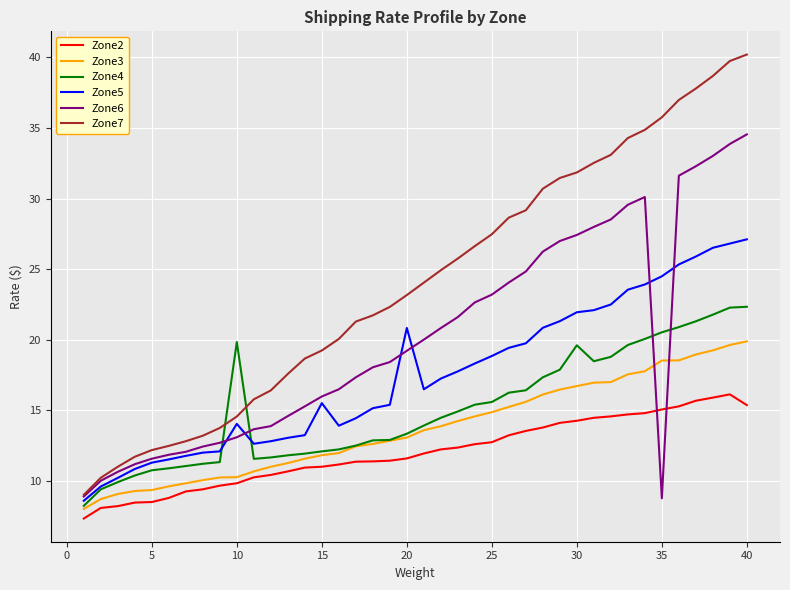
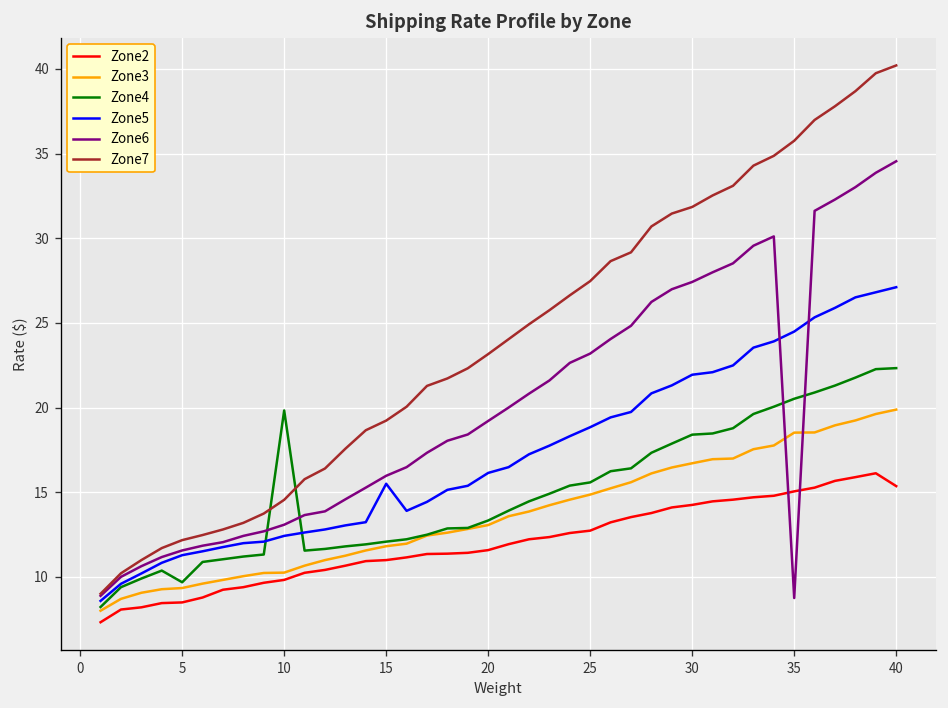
Zone4, 5: 10.7 -> 9.7
Zone5, 10: 14.0 -> 12.4
Zone5, 20: 20.8 -> 16.1
Zone4, 30: 19.6 -> 18.4
